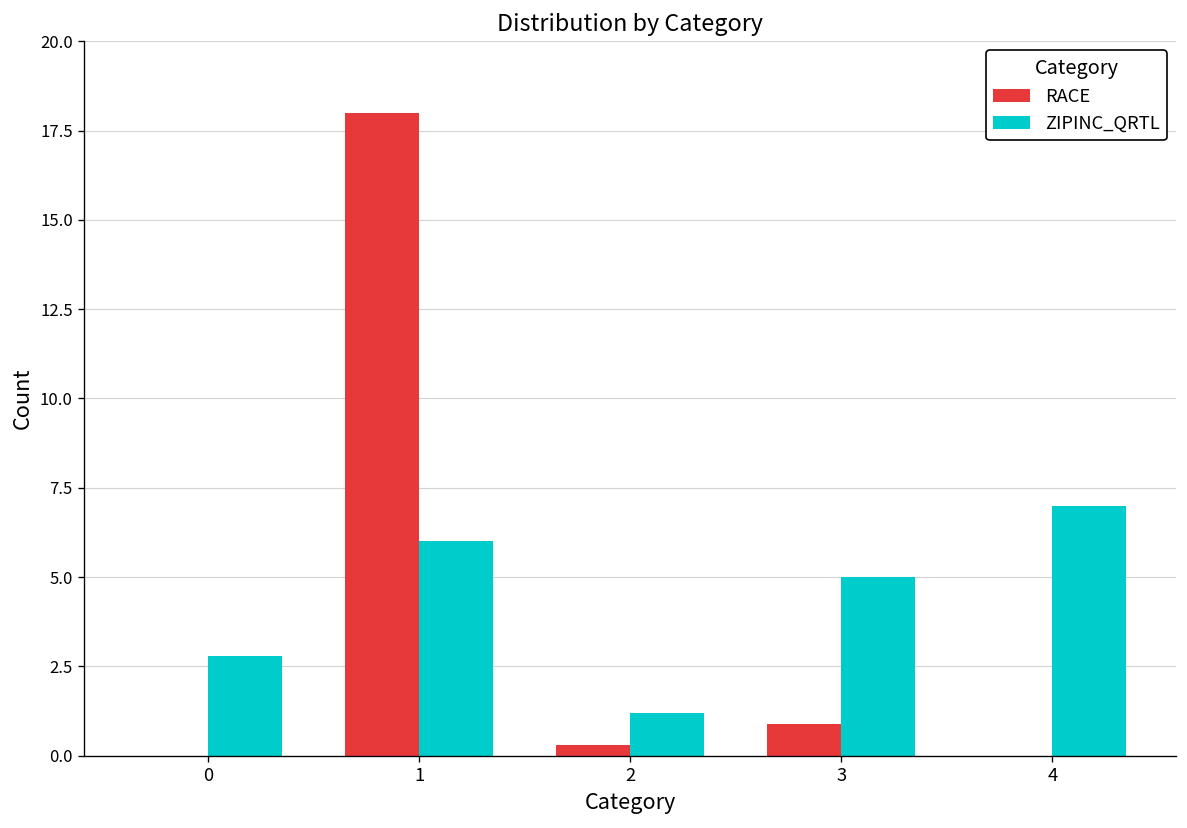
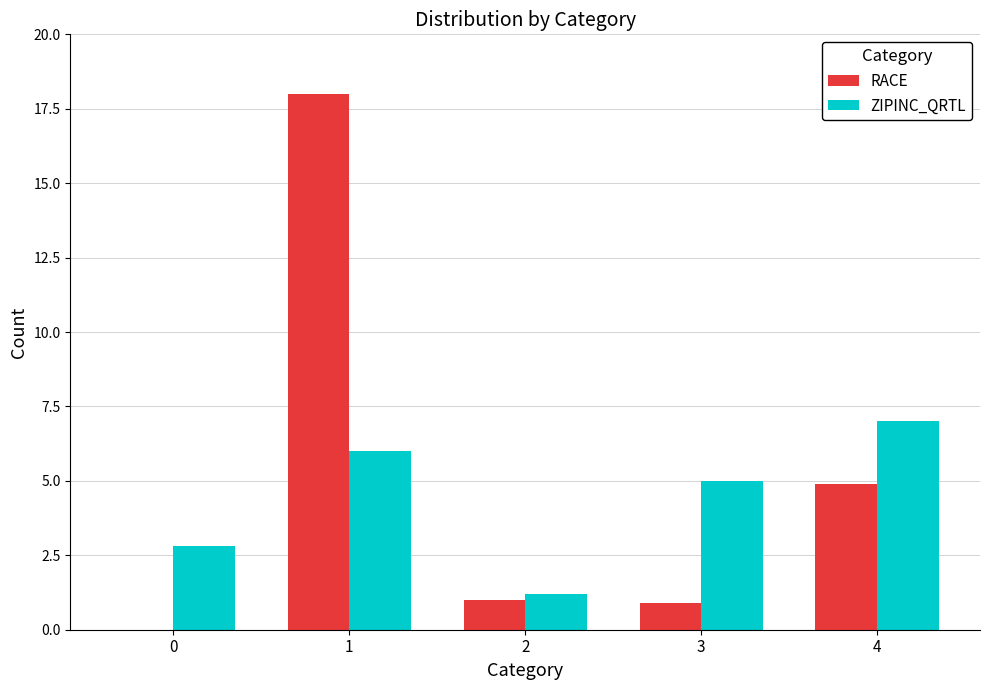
RACE, 2: 0.3 -> 1.0
RACE, 4: 0.0 -> 4.9
